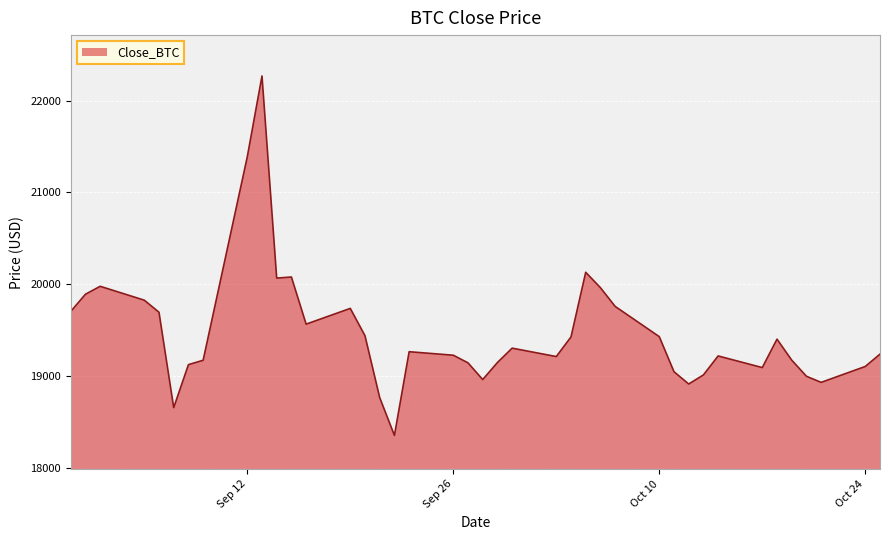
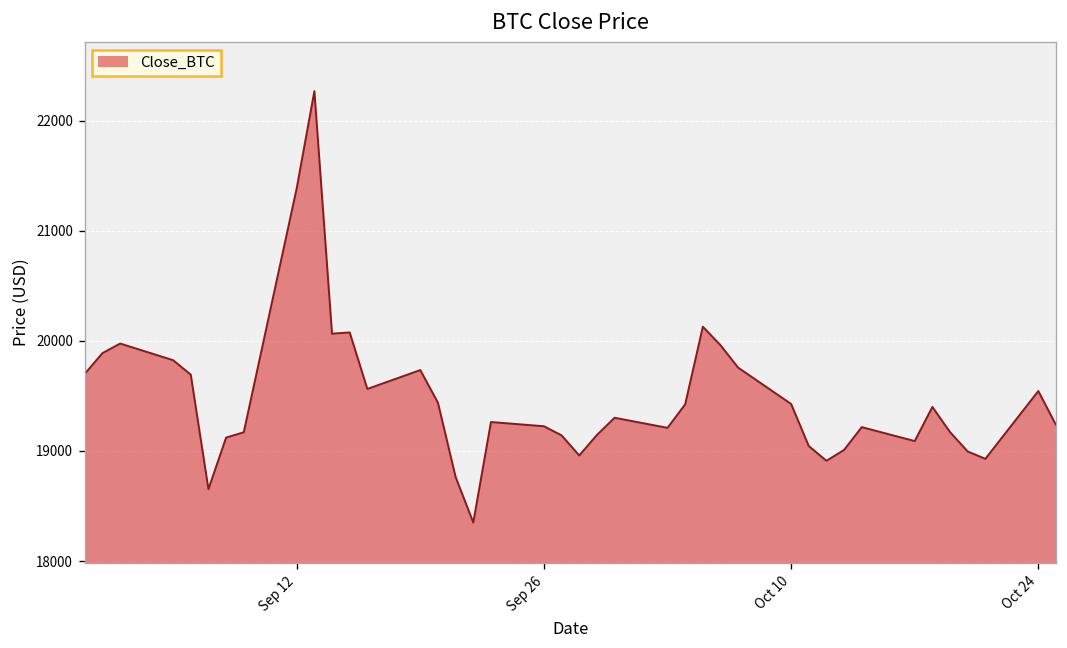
Oct 24: 19100 -> 19500
